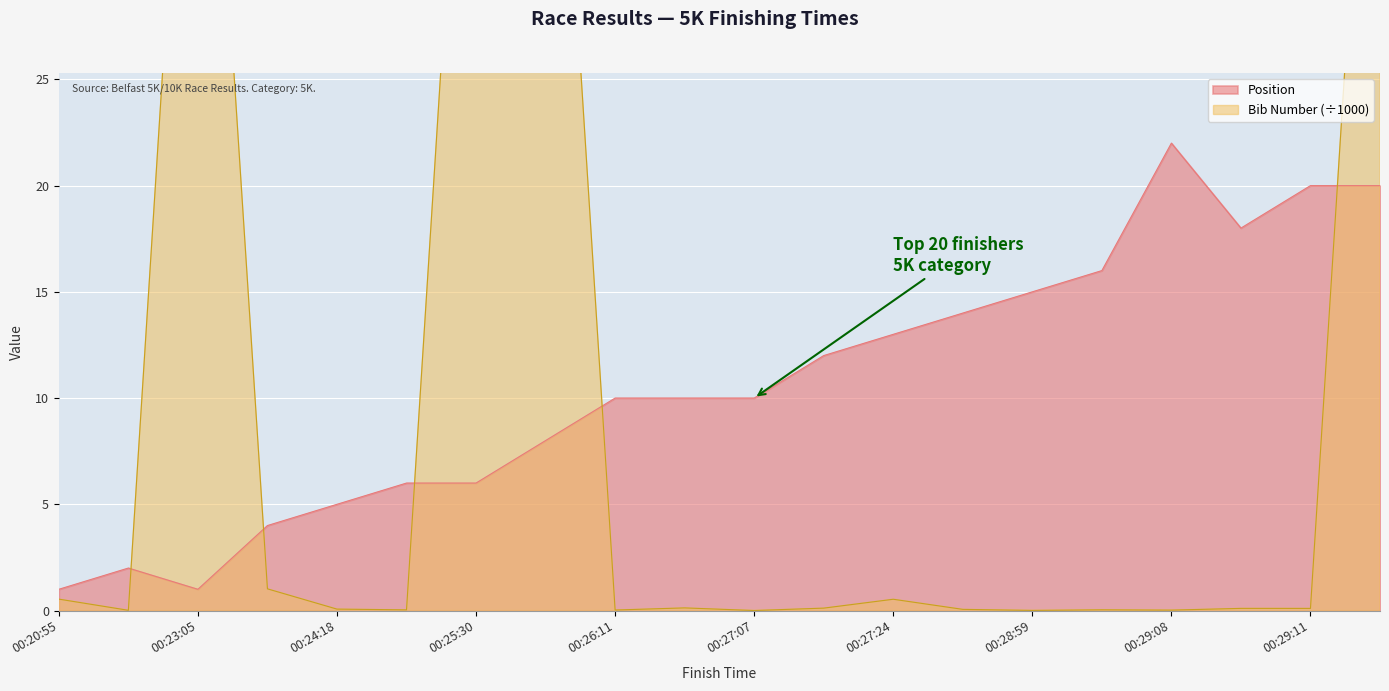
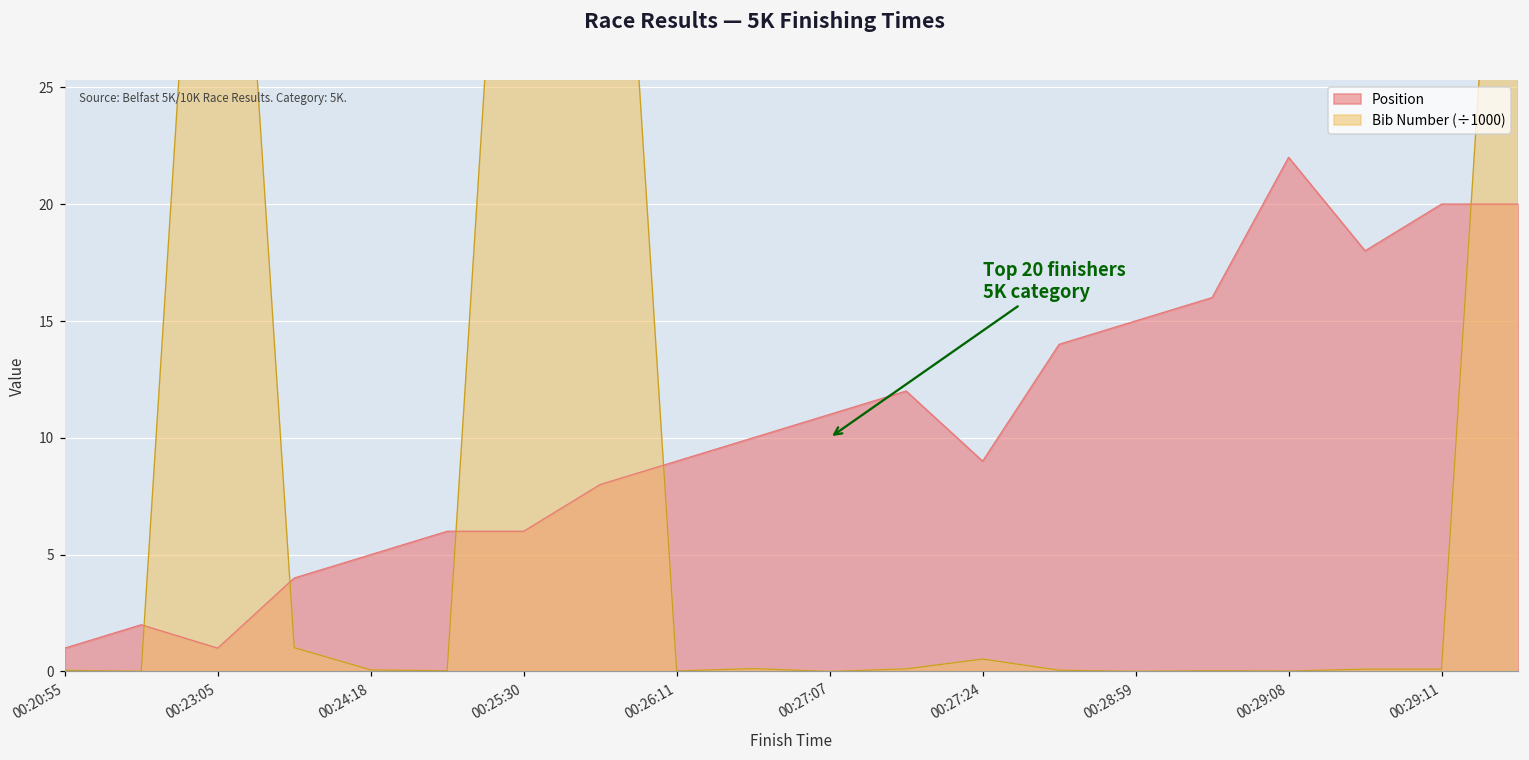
Bib Number (÷1000), 00:20:55: 0.5 -> 0.0
Position, 00:26:11: 10 -> 9
Position, 00:27:07: 10 -> 11
Position, 00:27:24: 13 -> 9
